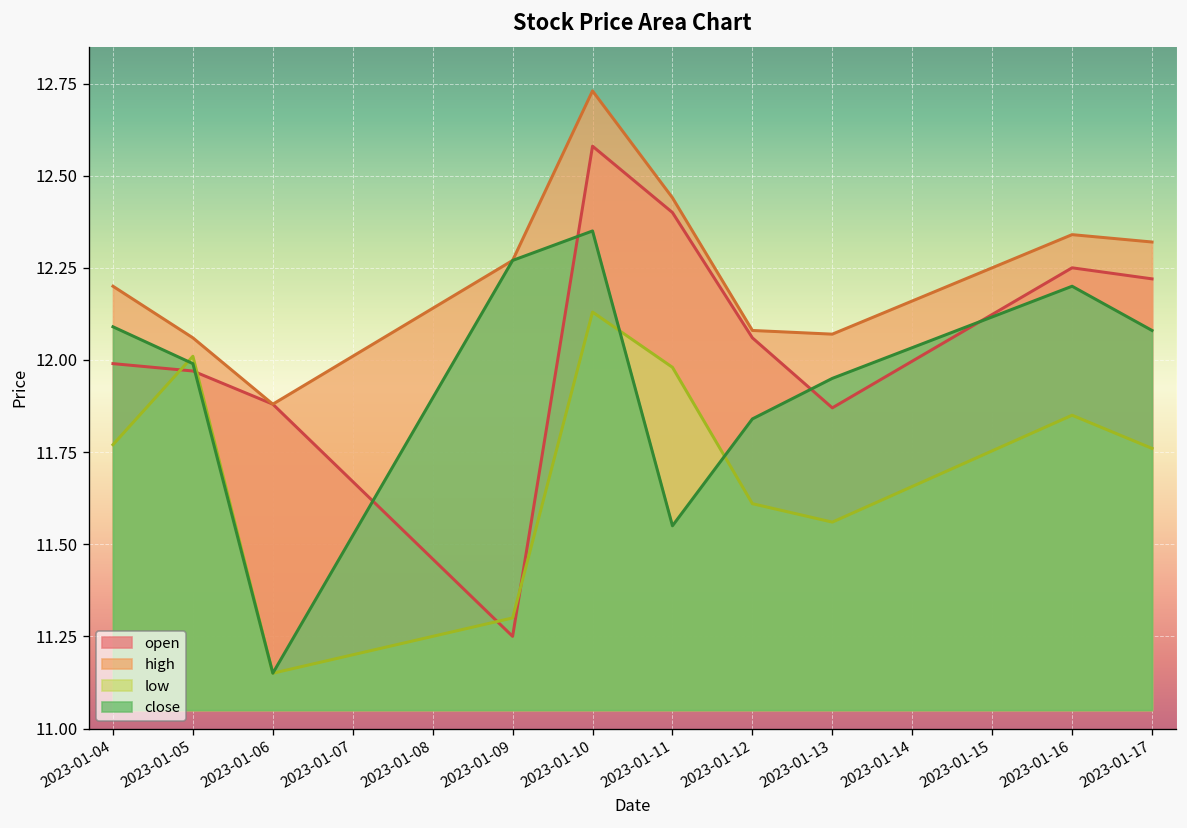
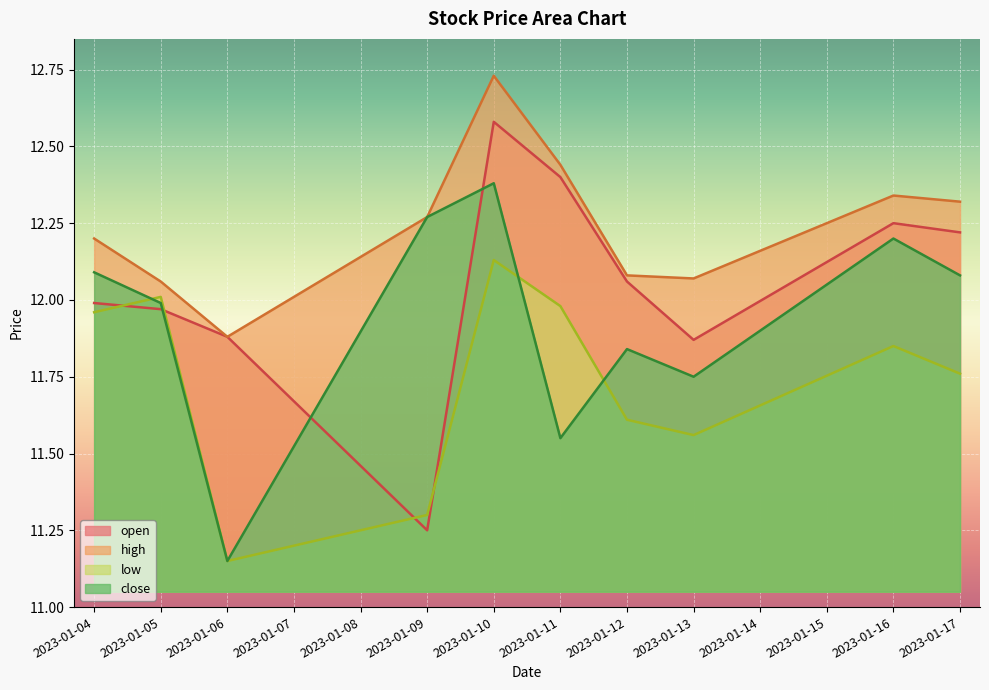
low, 2023-01-04: 11.77 -> 11.96
close, 2023-01-10: 12.35 -> 12.38
close, 2023-01-13: 11.95 -> 11.75
